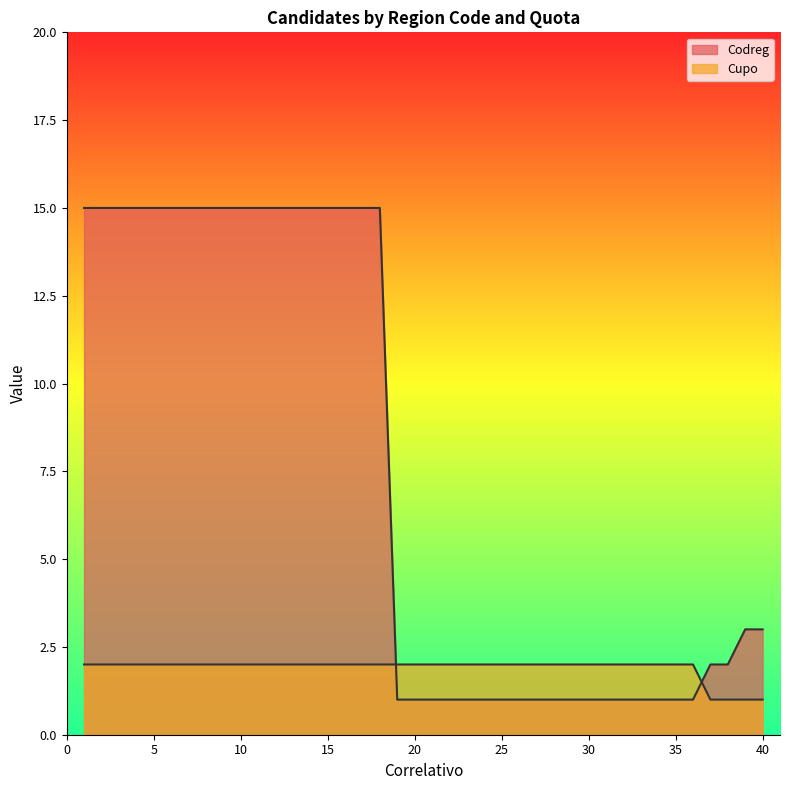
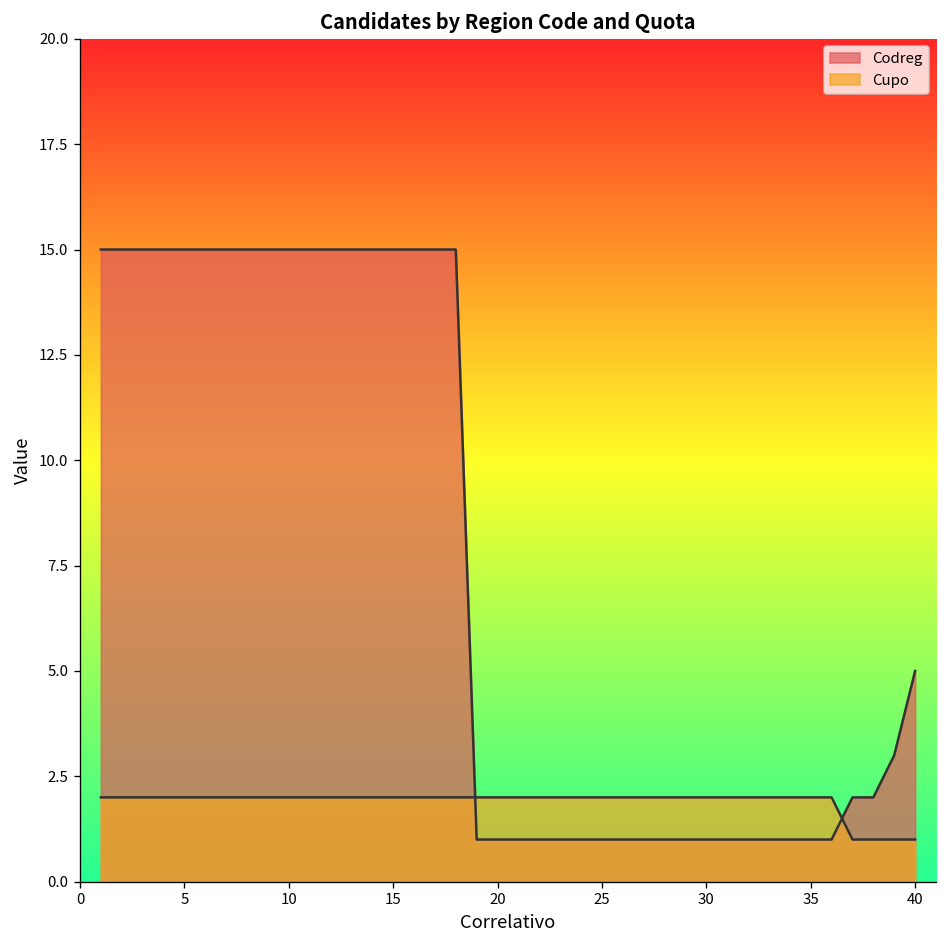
Codreg, 40: 3 -> 5
